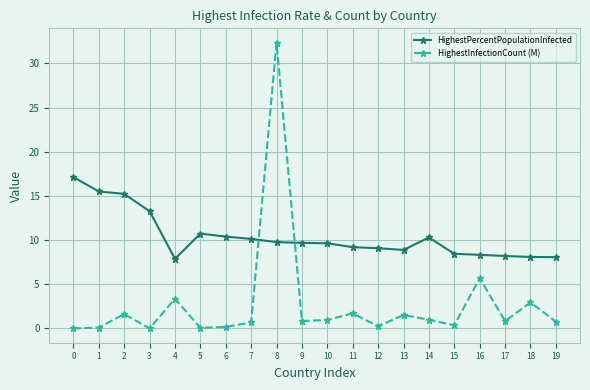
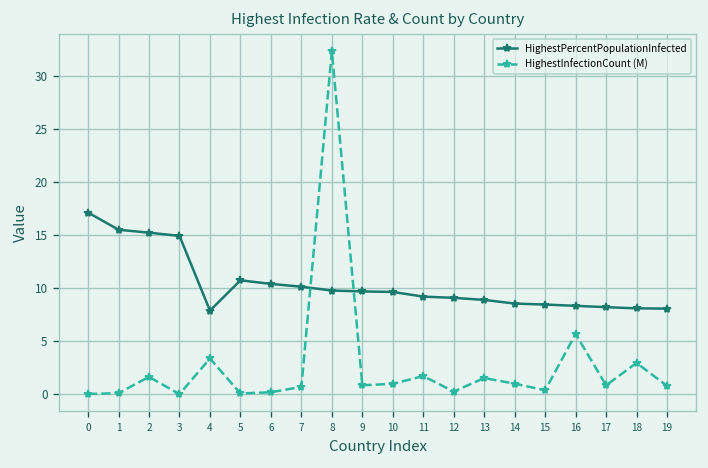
HighestPercentPopulationInfected, 3: 13 -> 15
HighestPercentPopulationInfected, 14: 10 -> 9
